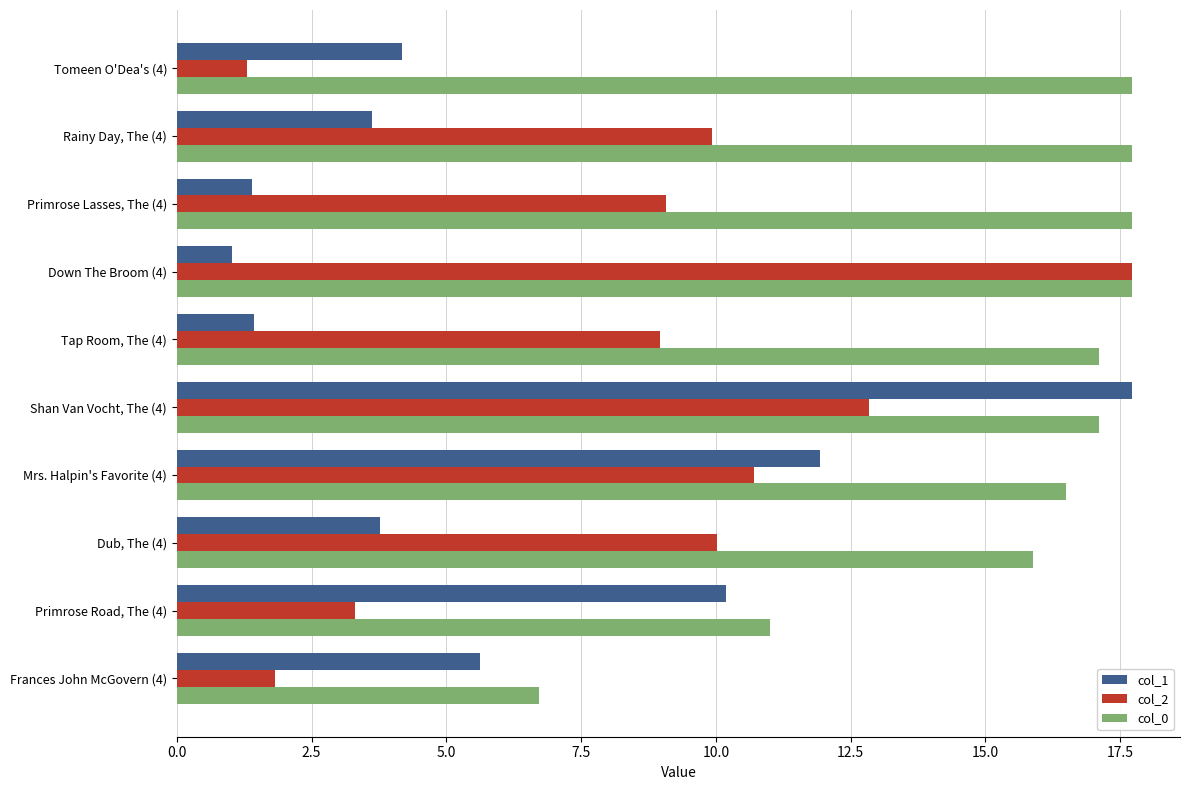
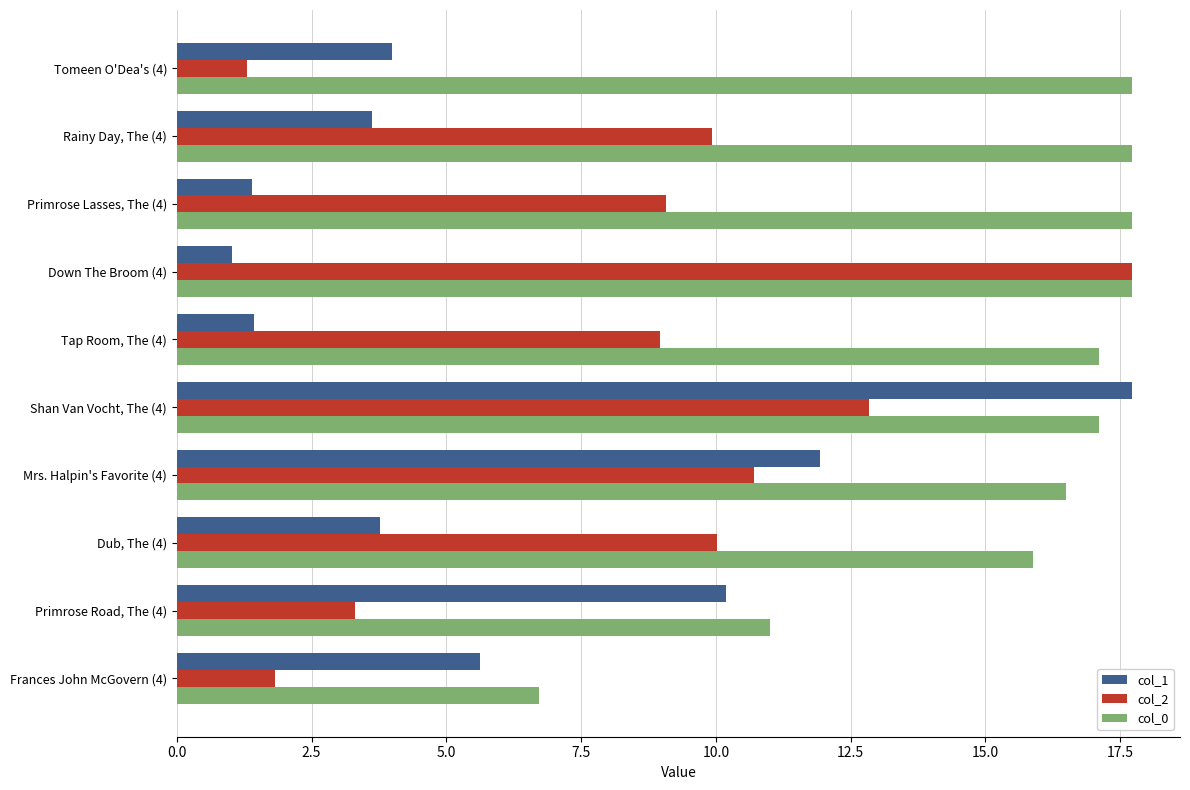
col_1, Tomeen O'Dea's (4): 4.2 -> 4.0
